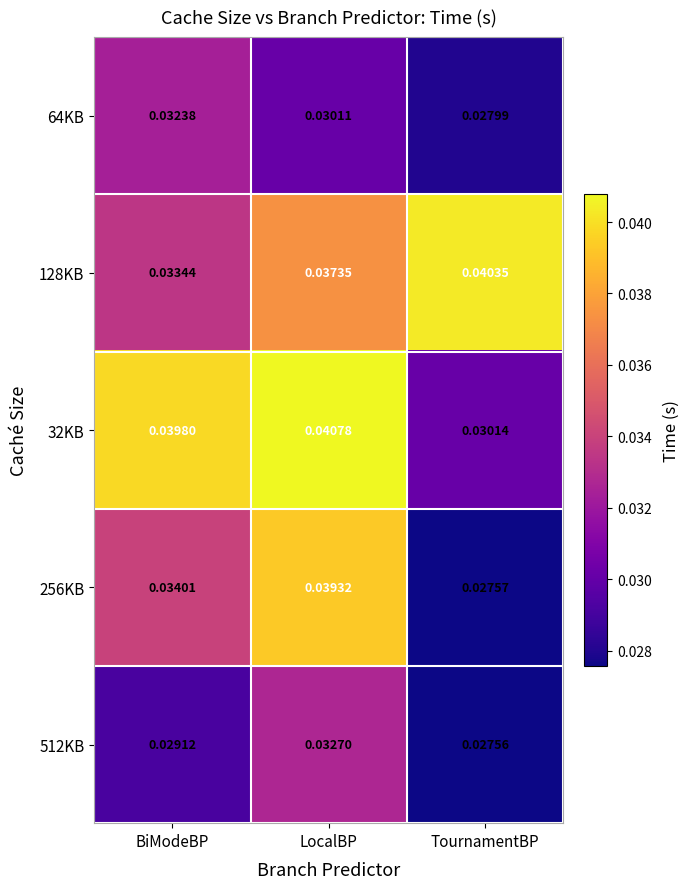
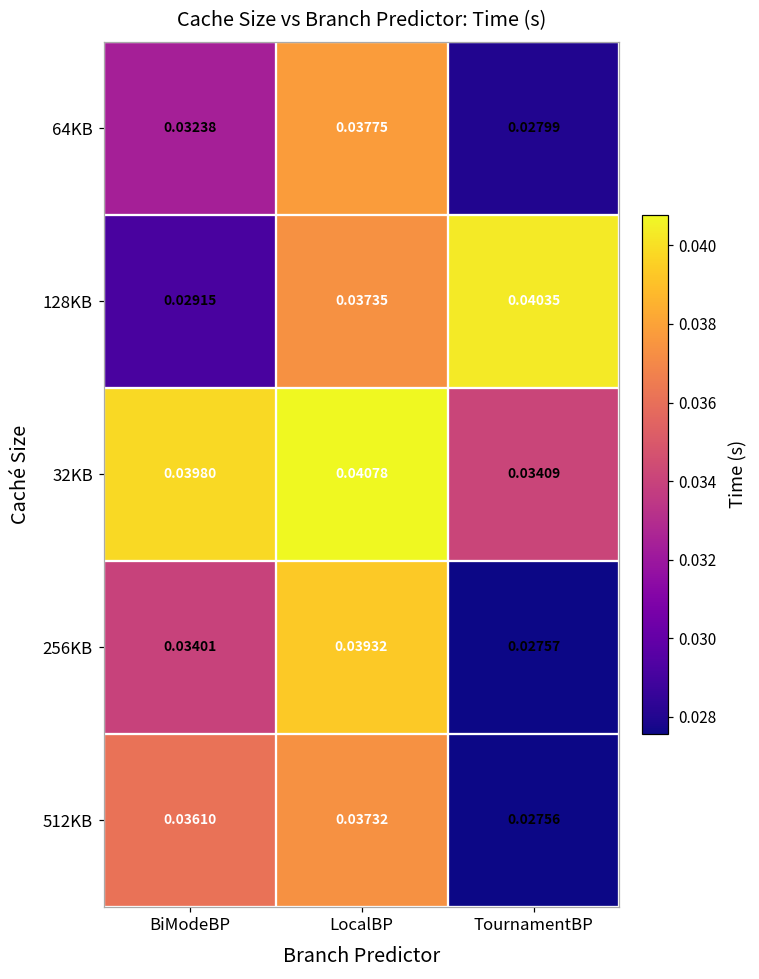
64KB, LocalBP: 0.03011 -> 0.03775
128KB, BiModeBP: 0.03344 -> 0.02915
32KB, TournamentBP: 0.03014 -> 0.03409
512KB, BiModeBP: 0.02912 -> 0.03610
512KB, LocalBP: 0.03270 -> 0.03732
